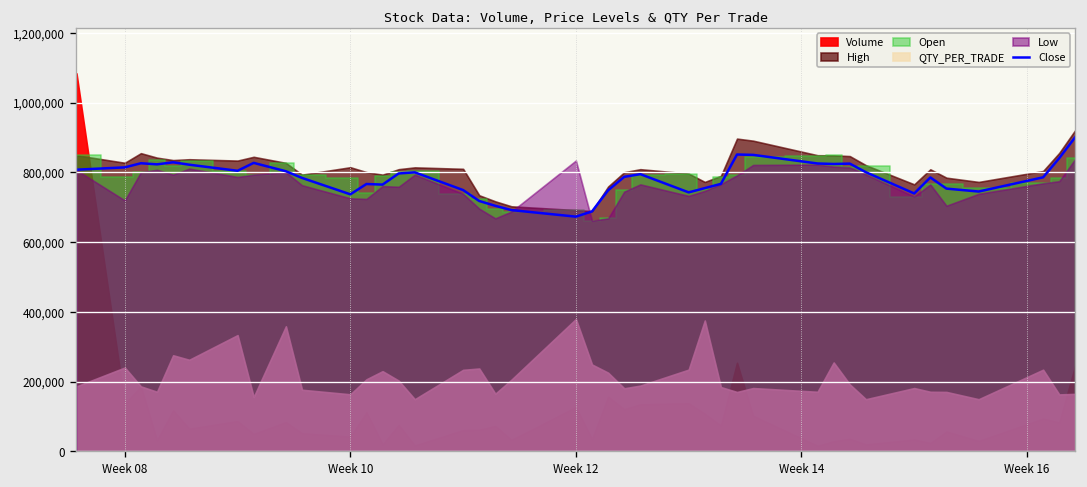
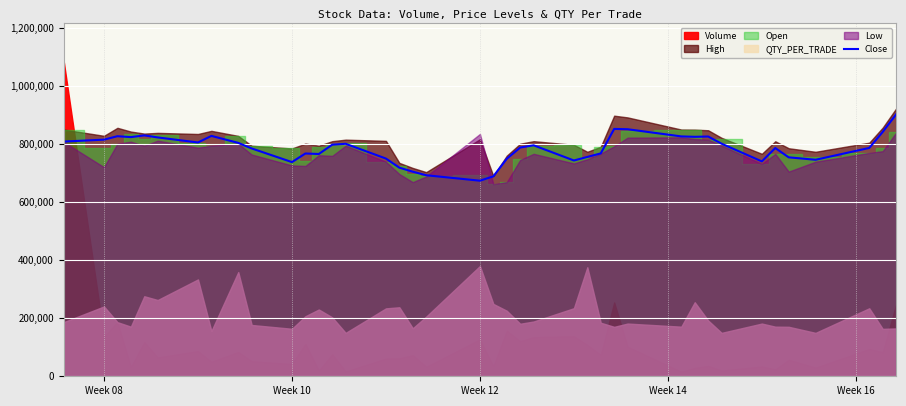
High, Week 10: 810,000 -> 780,000
High, Week 12: 690,000 -> 820,000
